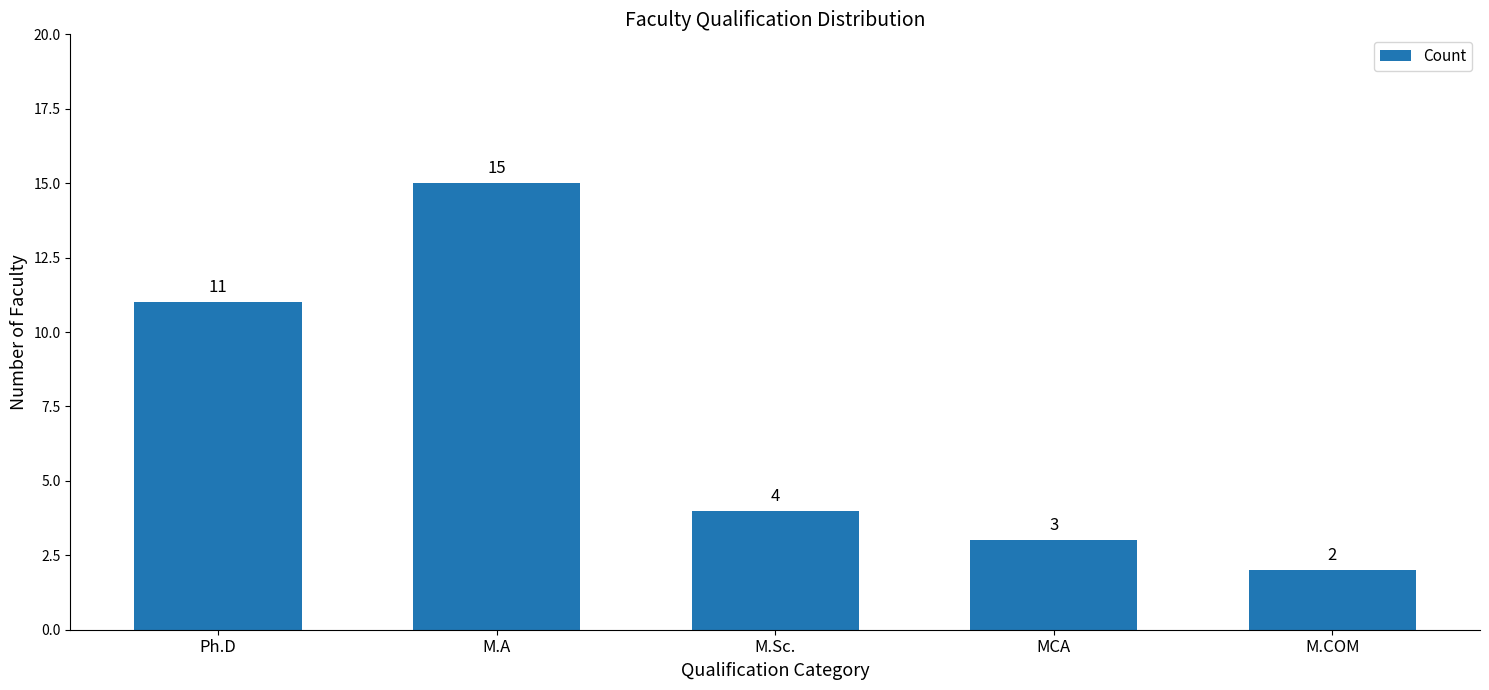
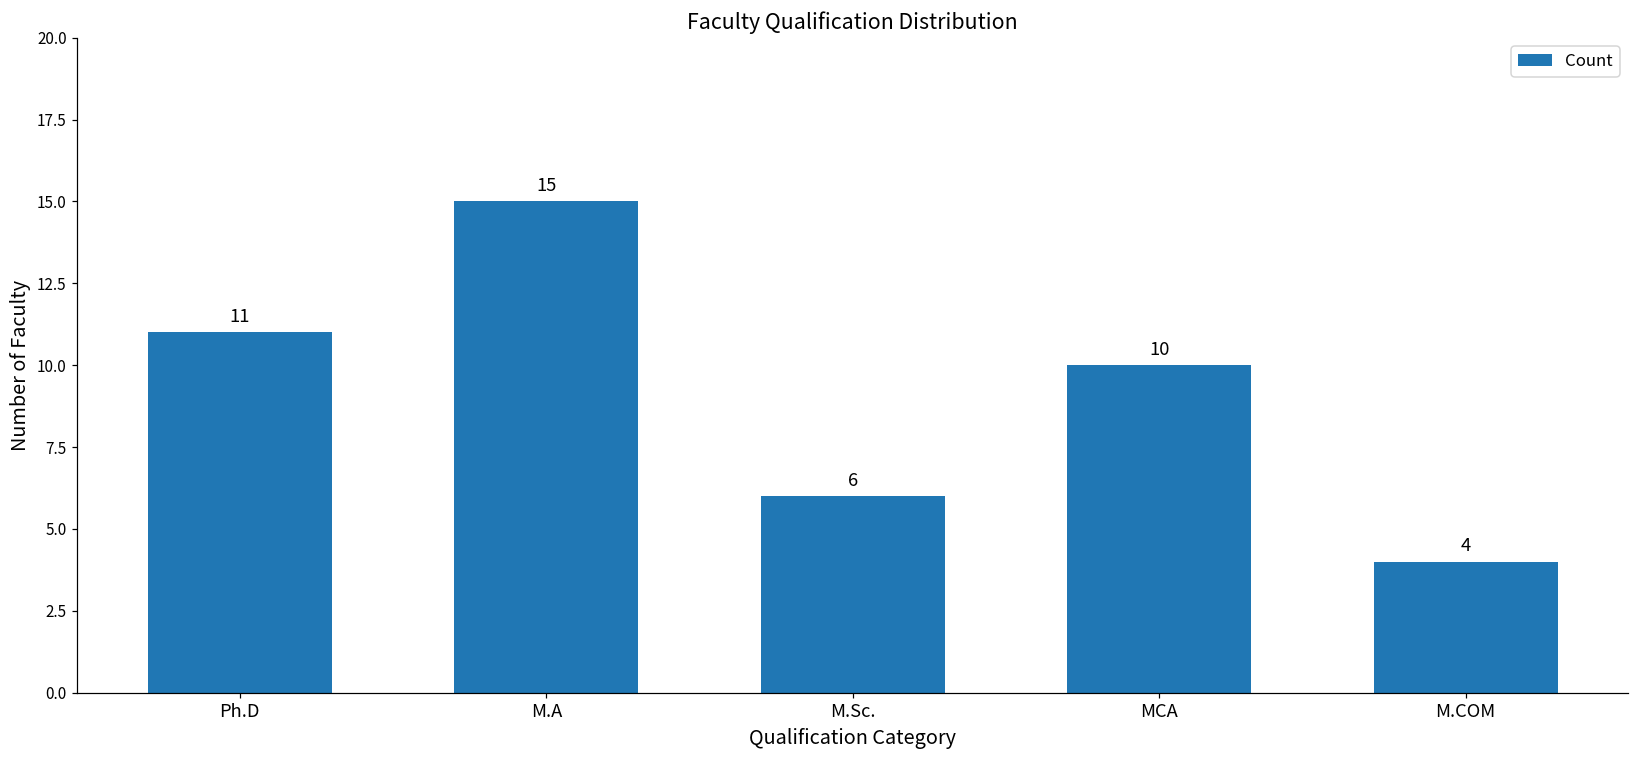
M.Sc.: 4 -> 6
MCA: 3 -> 10
M.COM: 2 -> 4
